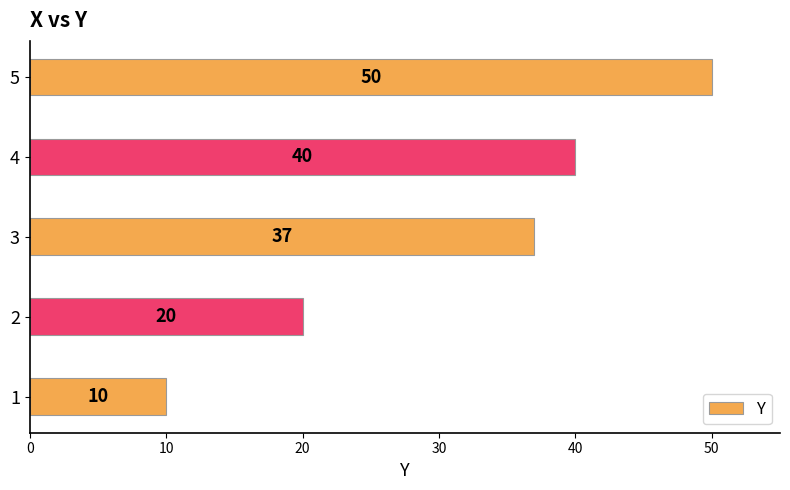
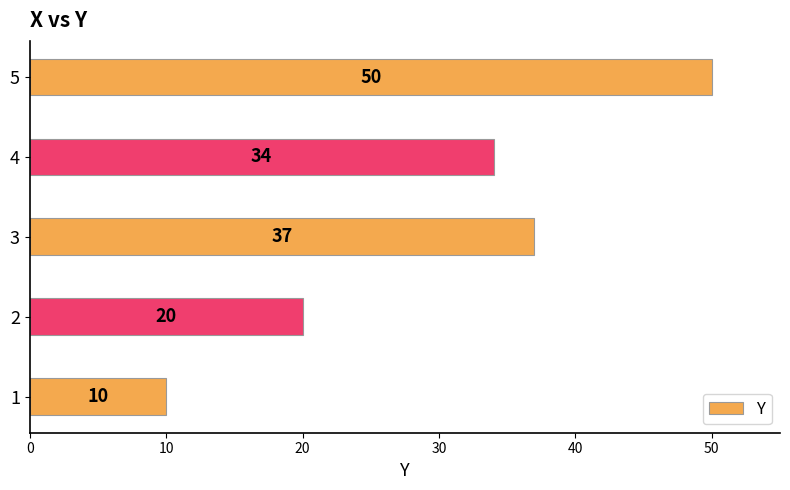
4: 40 -> 34
